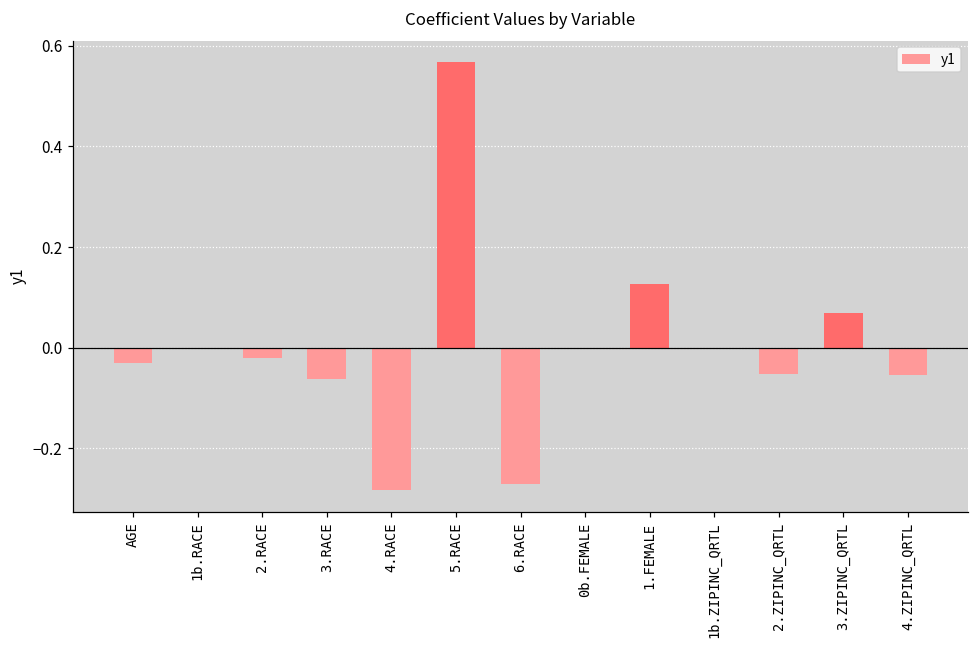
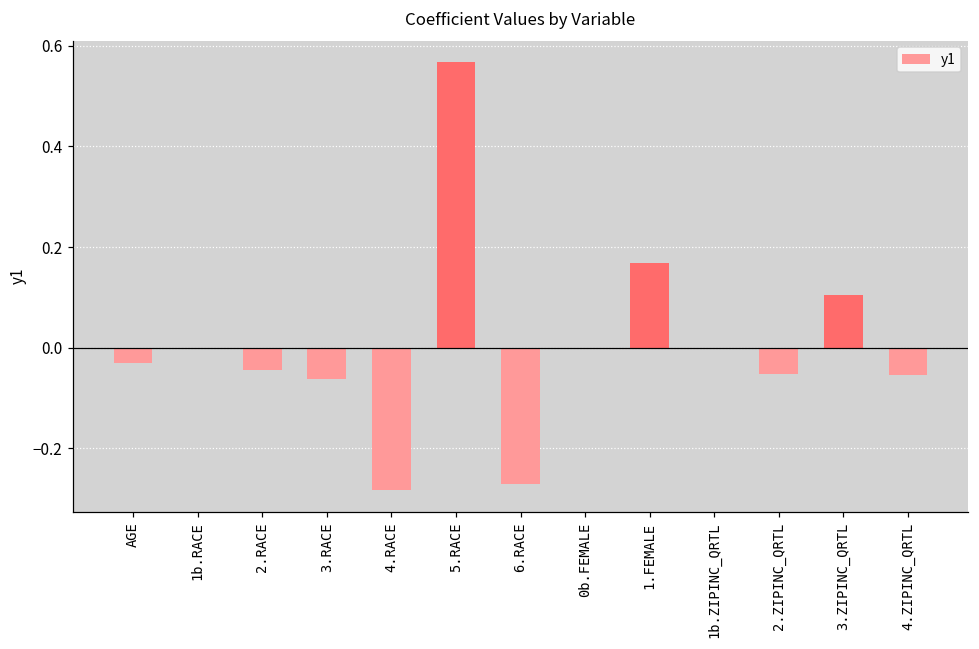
2.RACE: -0.02 -> -0.04
1.FEMALE: 0.13 -> 0.17
3.ZIPINC_QRTL: 0.07 -> 0.11
